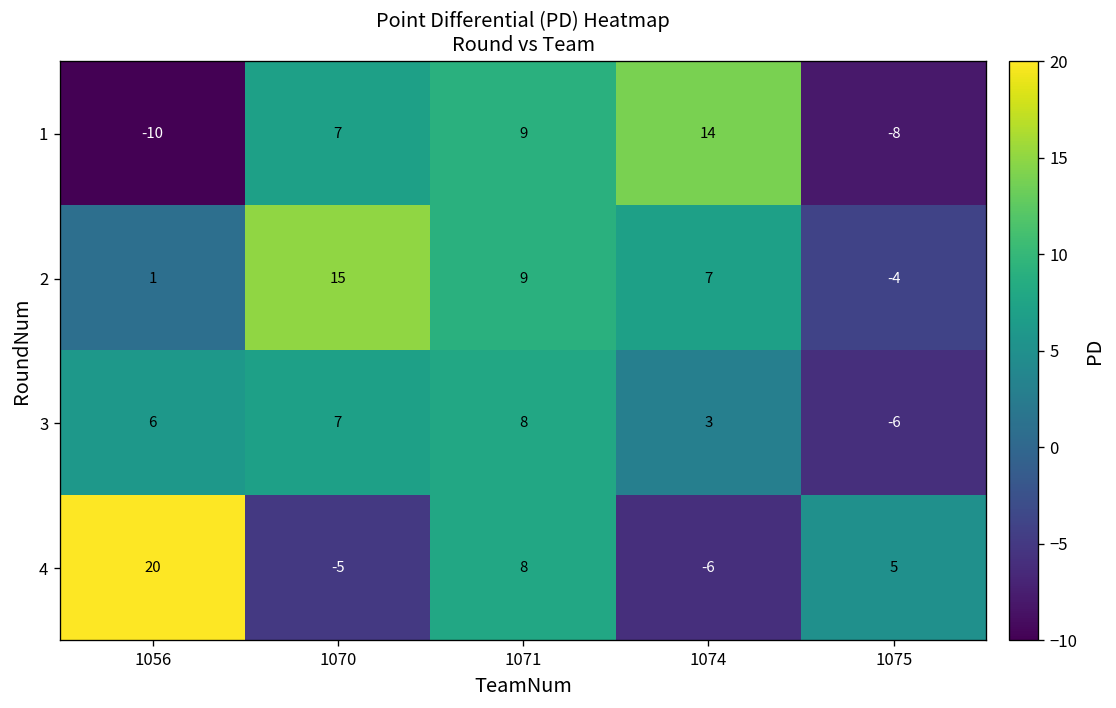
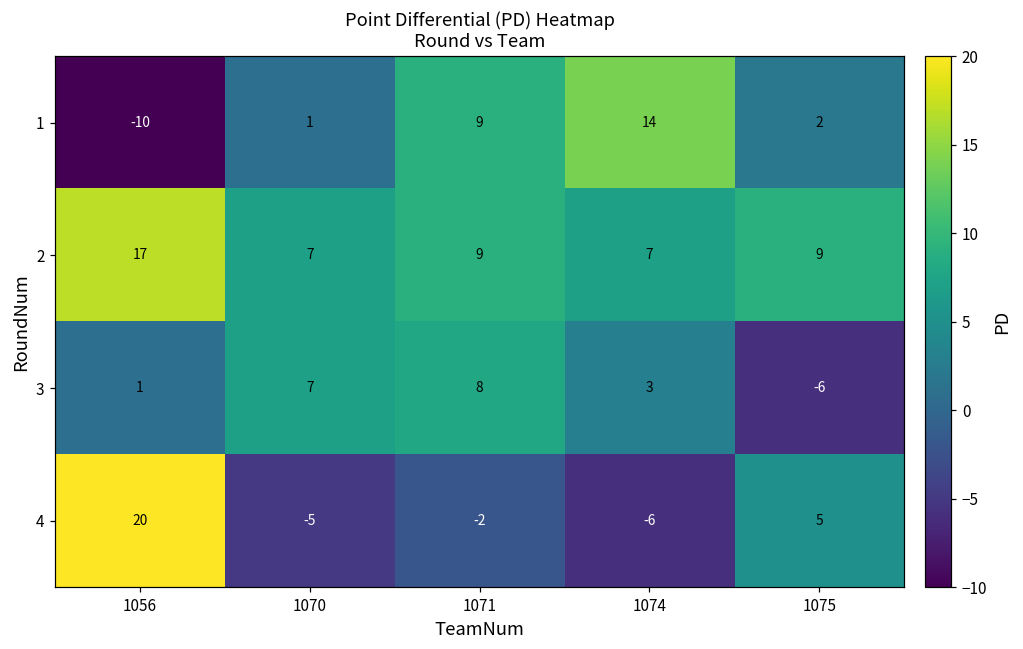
1, 1070: 7 -> 1
1, 1075: -8 -> 2
2, 1056: 1 -> 17
2, 1070: 15 -> 7
2, 1075: -4 -> 9
3, 1056: 6 -> 1
4, 1071: 8 -> -2
